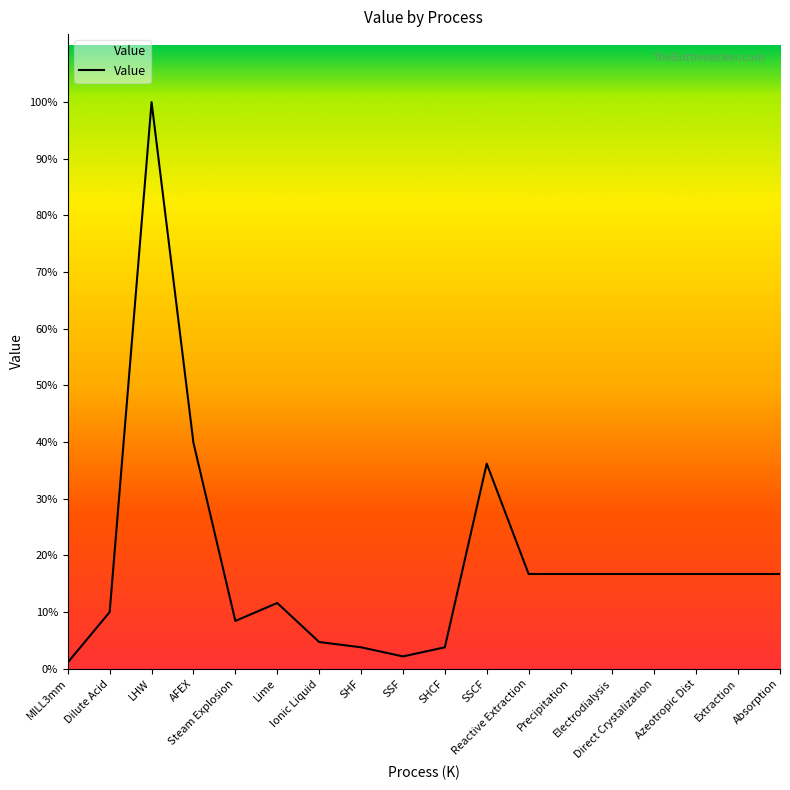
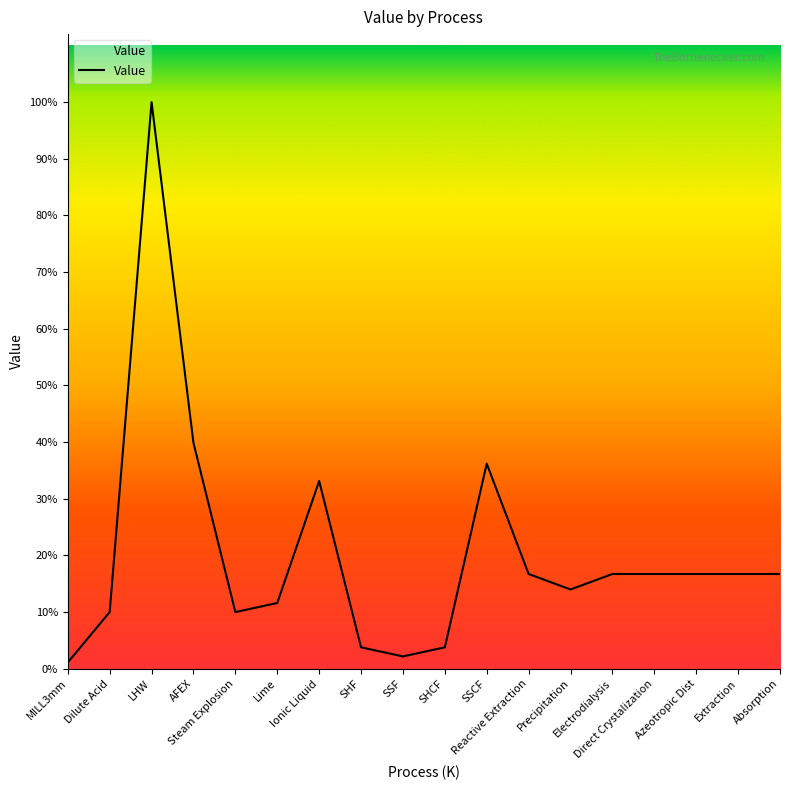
Steam Explosion: 8% -> 10%
Ionic Liquid: 5% -> 33%
Precipitation: 17% -> 14%
